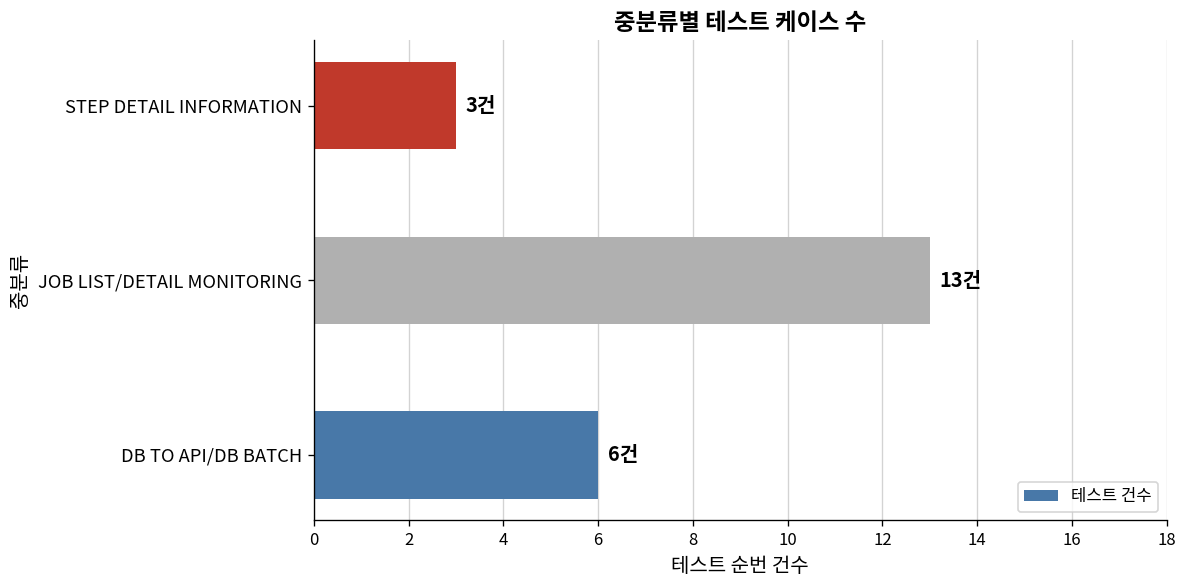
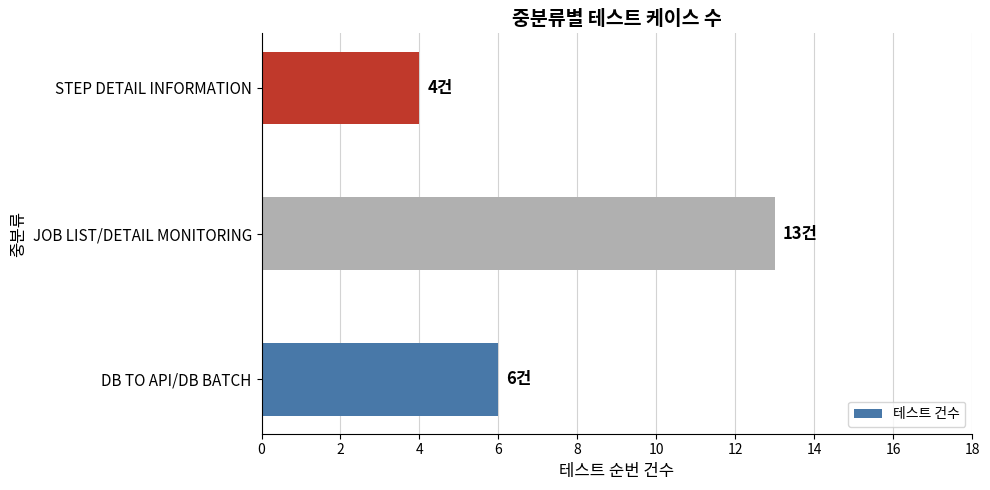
STEP DETAIL INFORMATION: 3건 -> 4건
